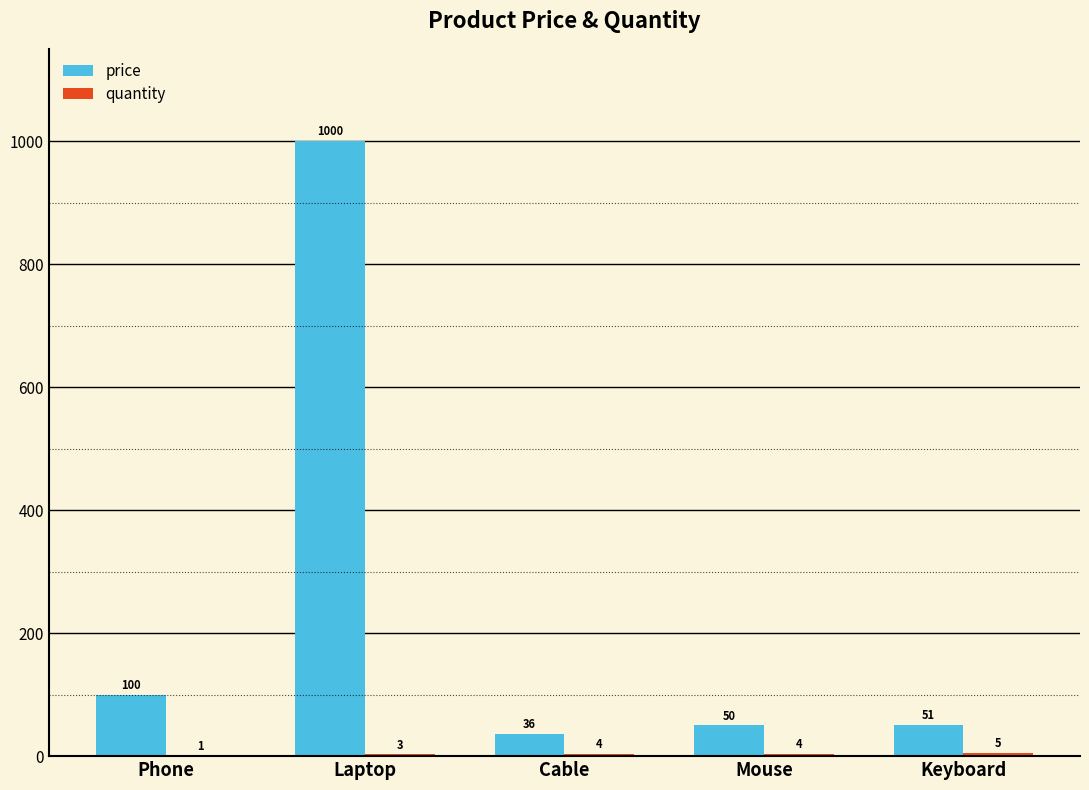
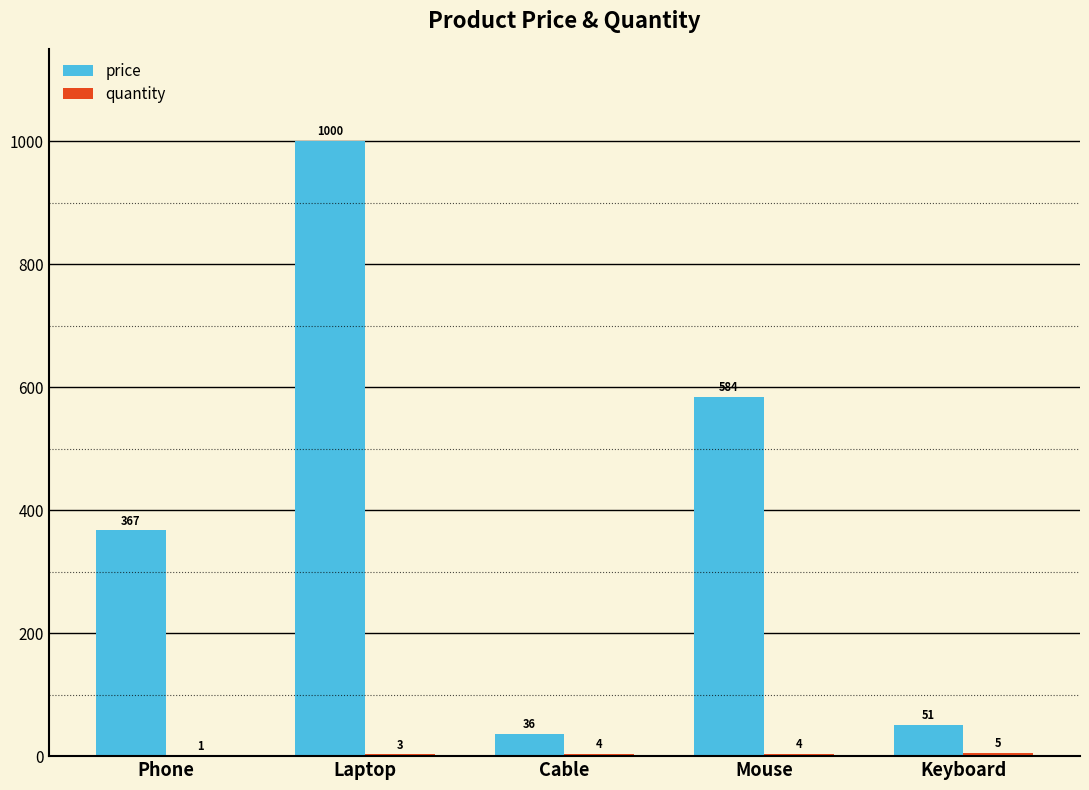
price, Phone: 100 -> 367
price, Mouse: 50 -> 584
